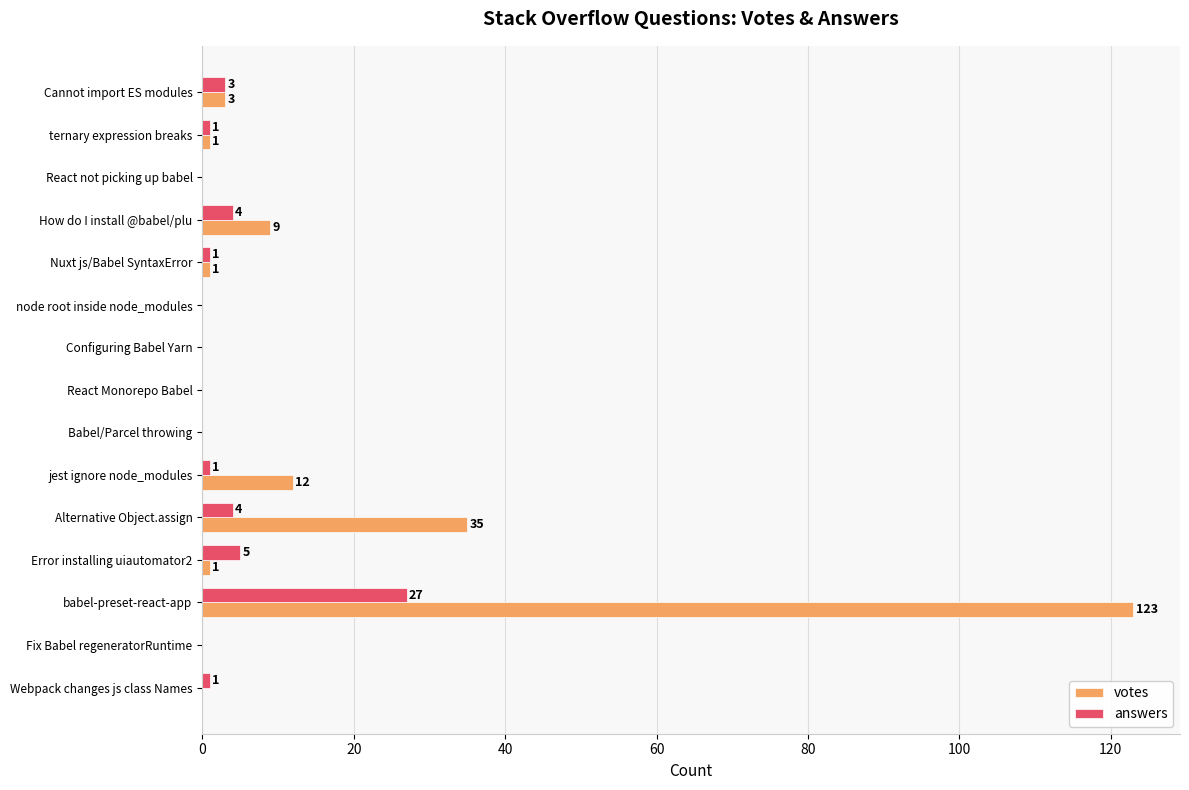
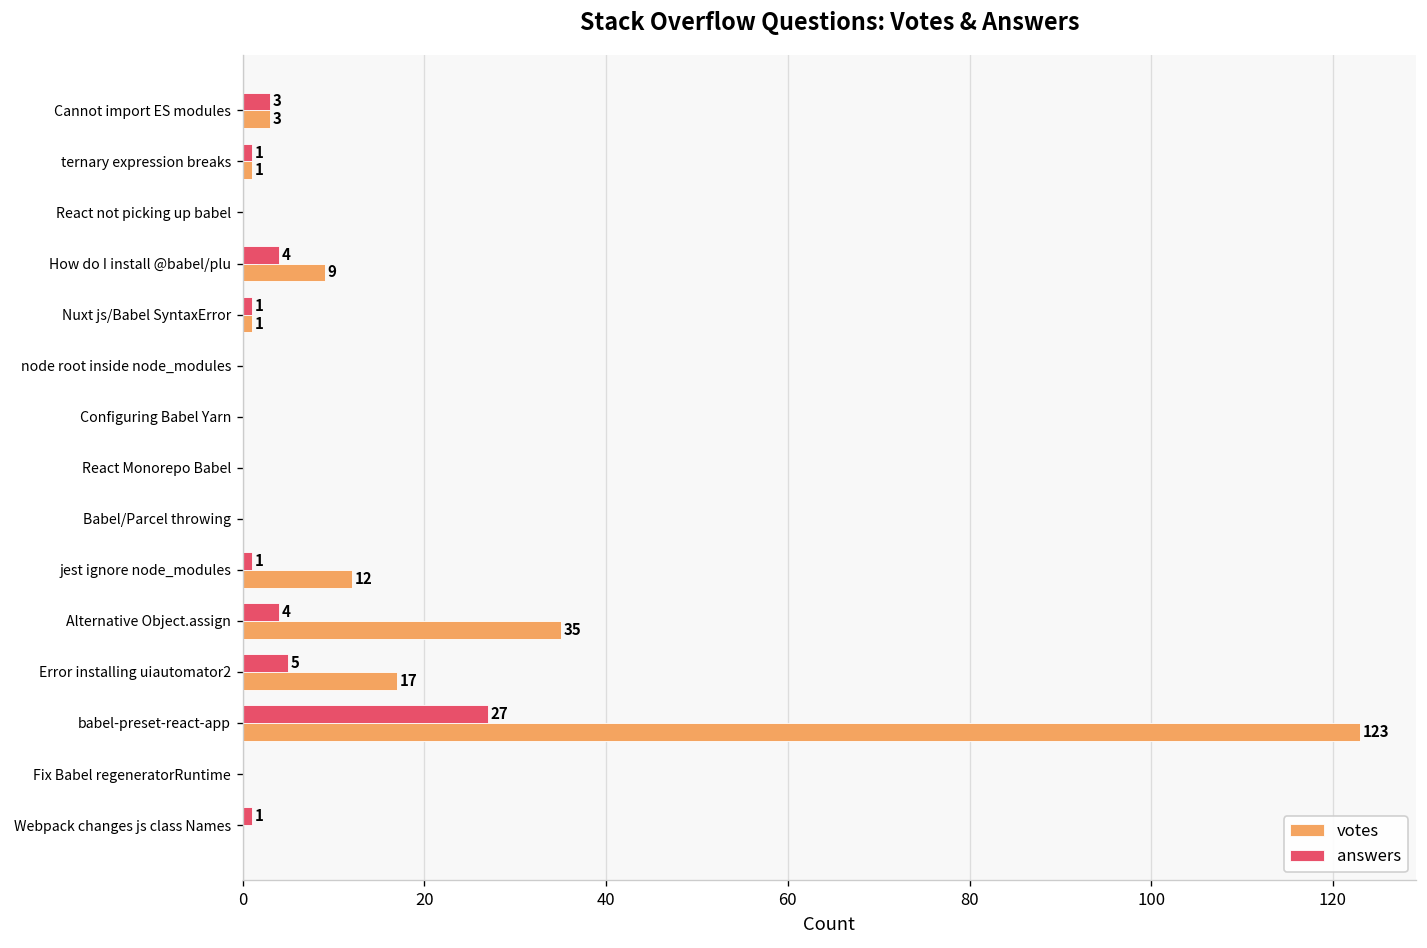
votes, Error installing uiautomator2: 1 -> 17
